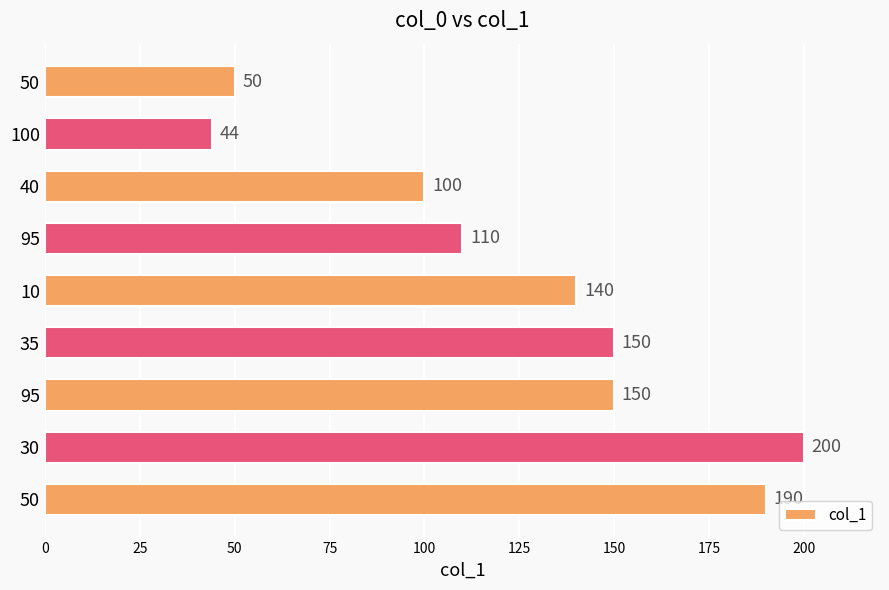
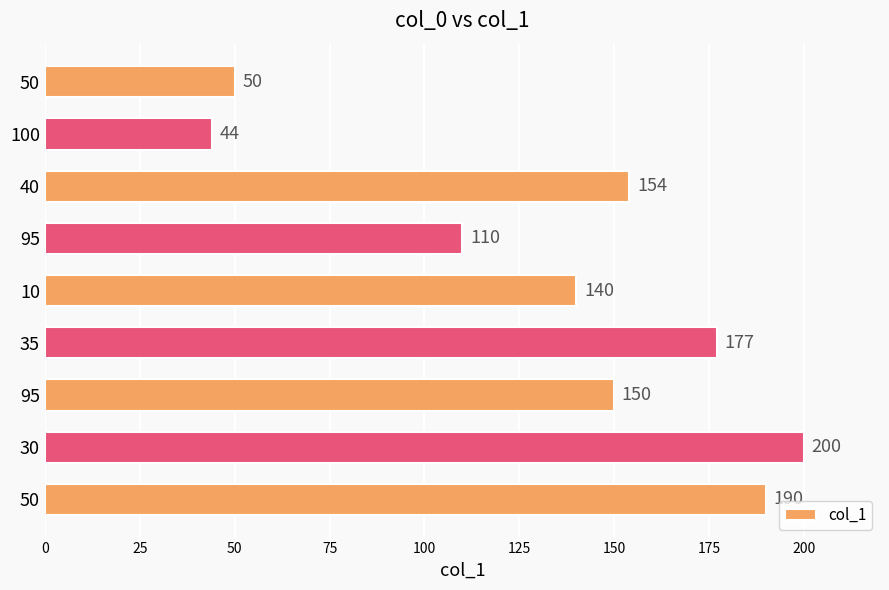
40: 100 -> 154
35: 150 -> 177
